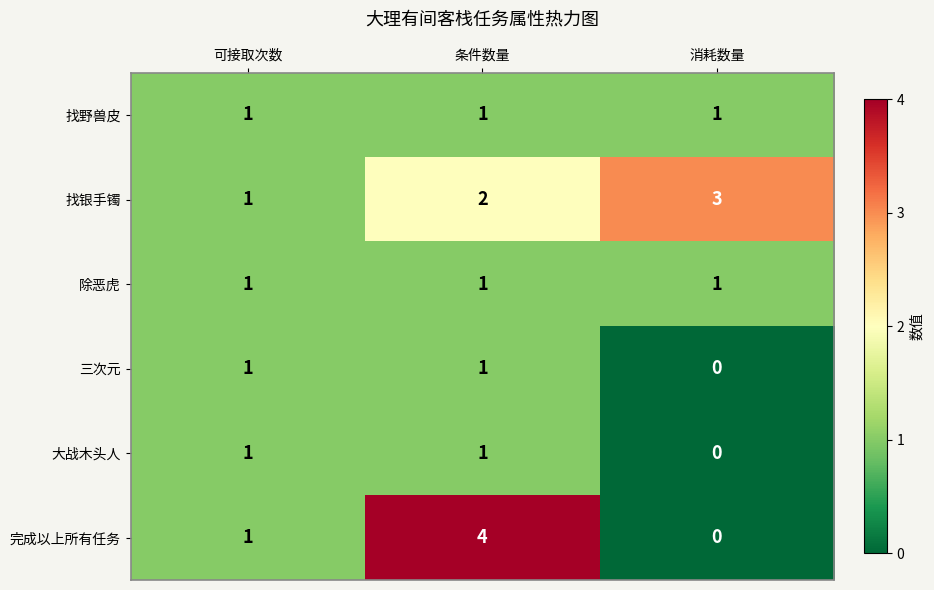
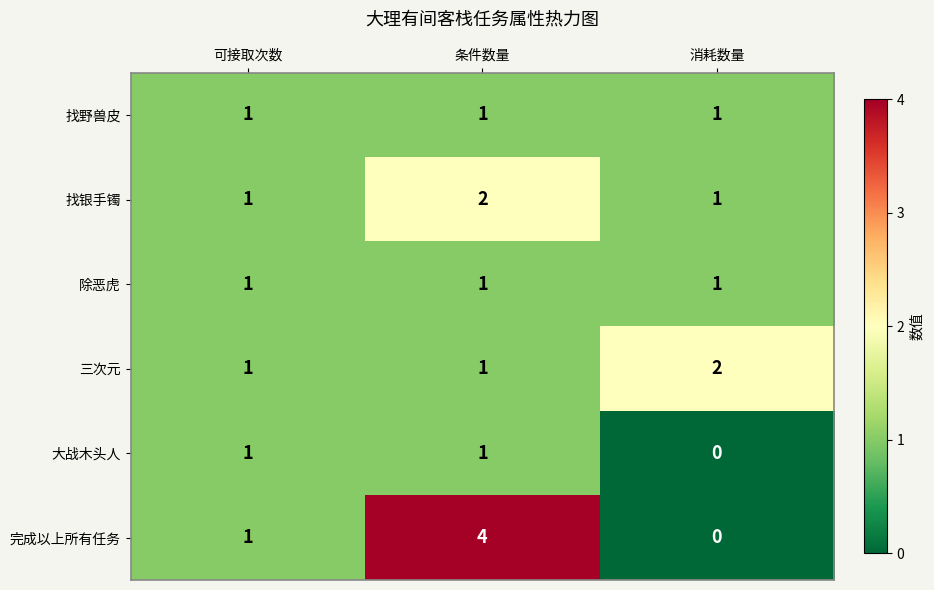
找银手镯, 消耗数量: 3 -> 1
三次元, 消耗数量: 0 -> 2
